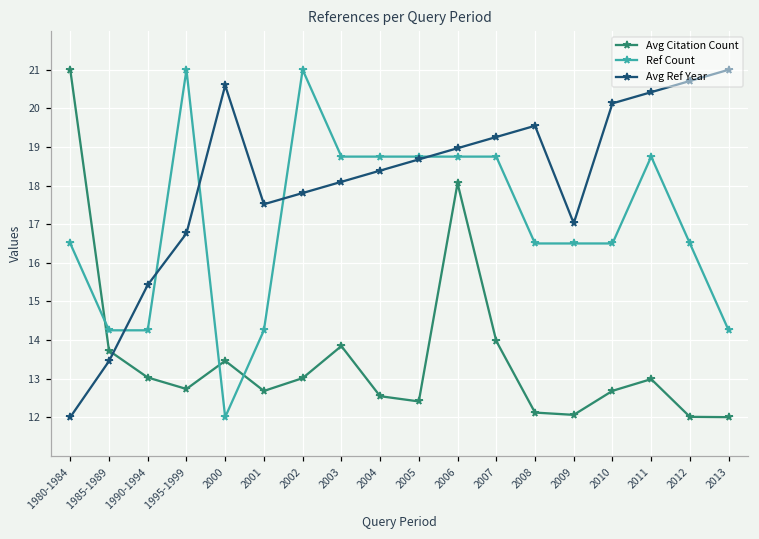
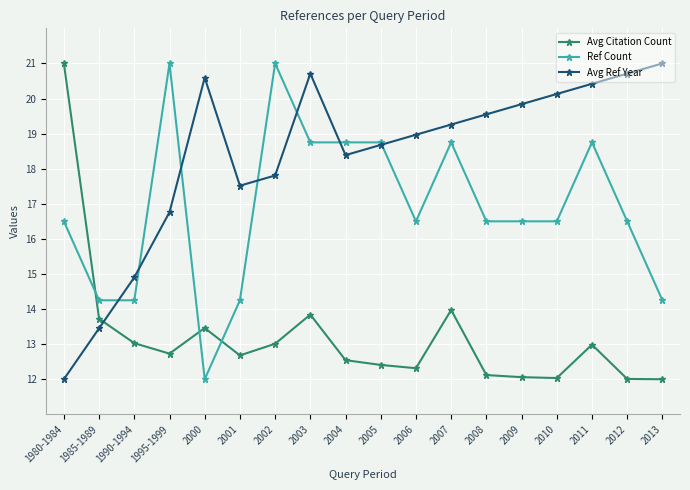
Avg Ref Year, 1990-1994: 15.4 -> 14.9
Avg Ref Year, 2003: 18.1 -> 20.7
Avg Citation Count, 2006: 18.1 -> 12.3
Ref Count, 2006: 18.7 -> 16.5
Avg Ref Year, 2009: 17.0 -> 19.8
Avg Citation Count, 2010: 12.7 -> 12.0
